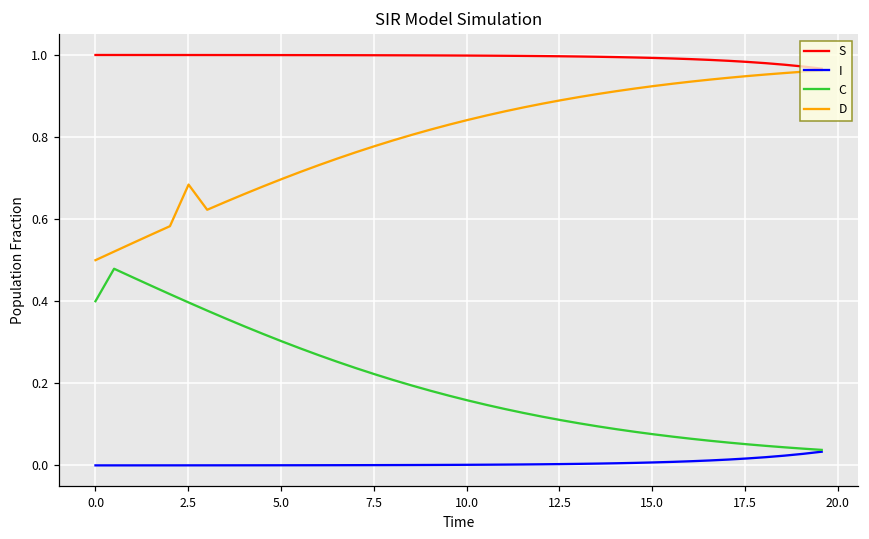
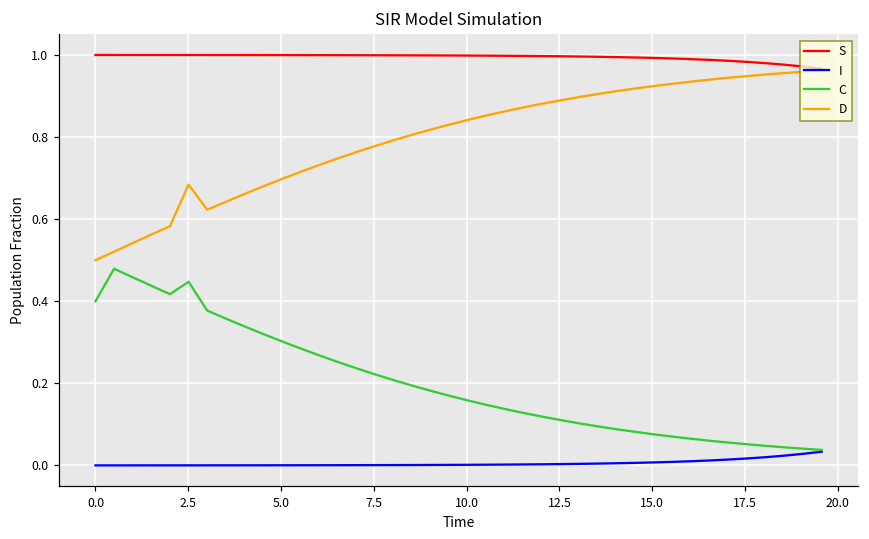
C, 2.5: 0.40 -> 0.45
